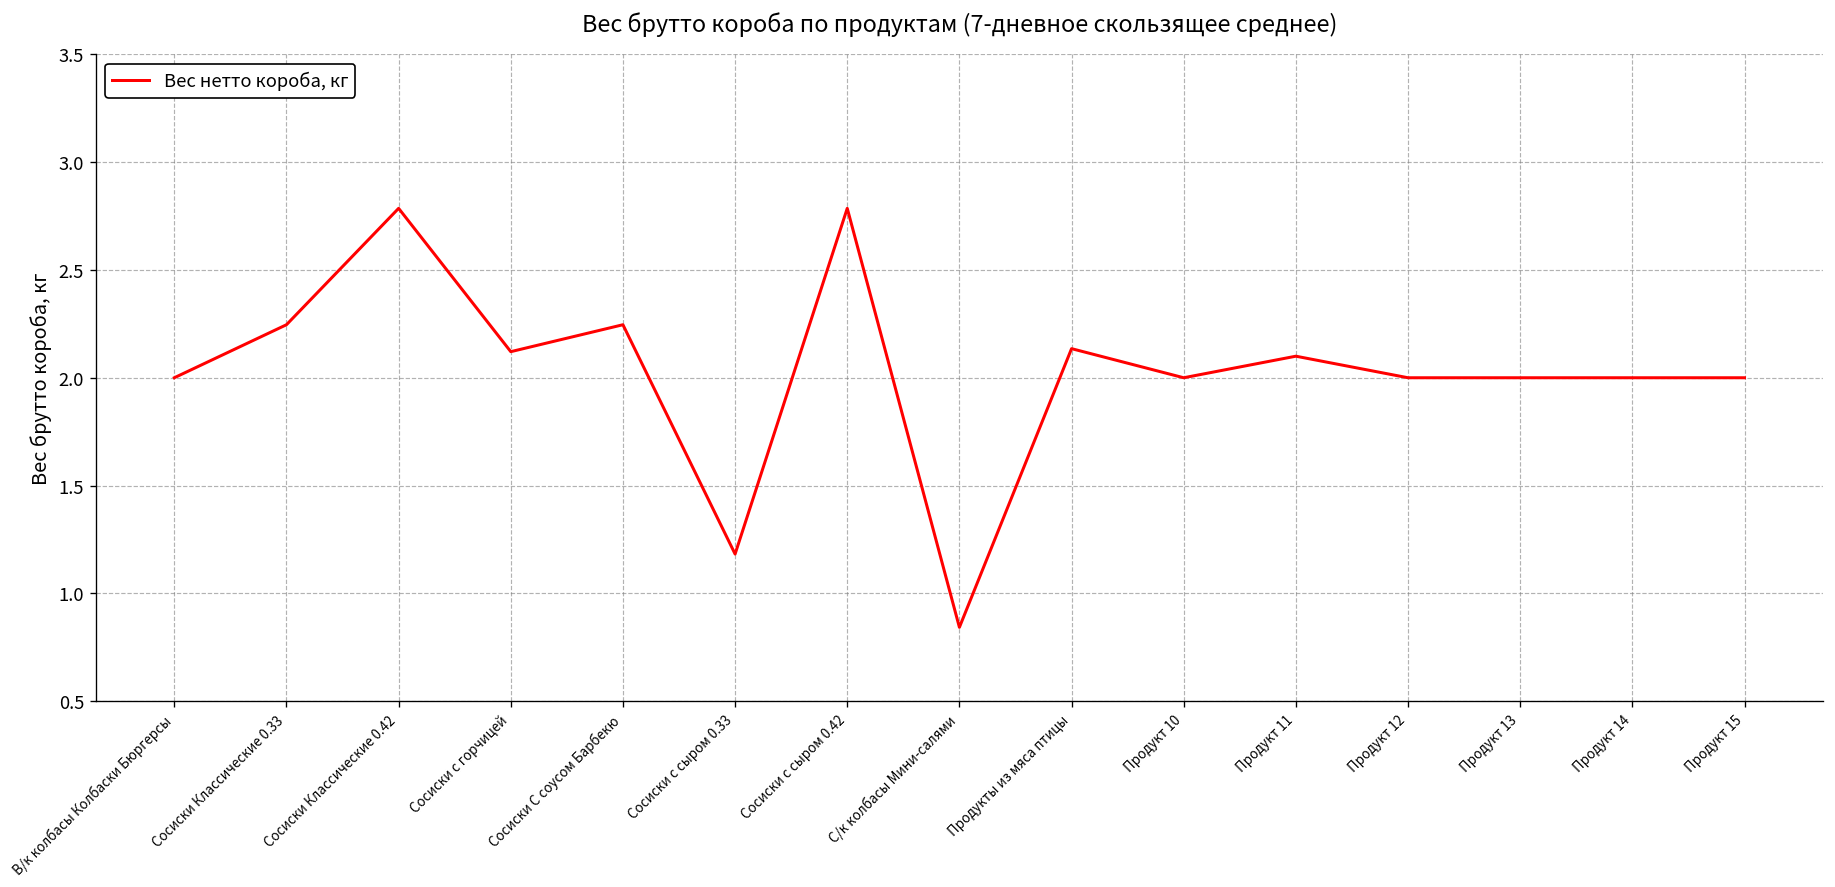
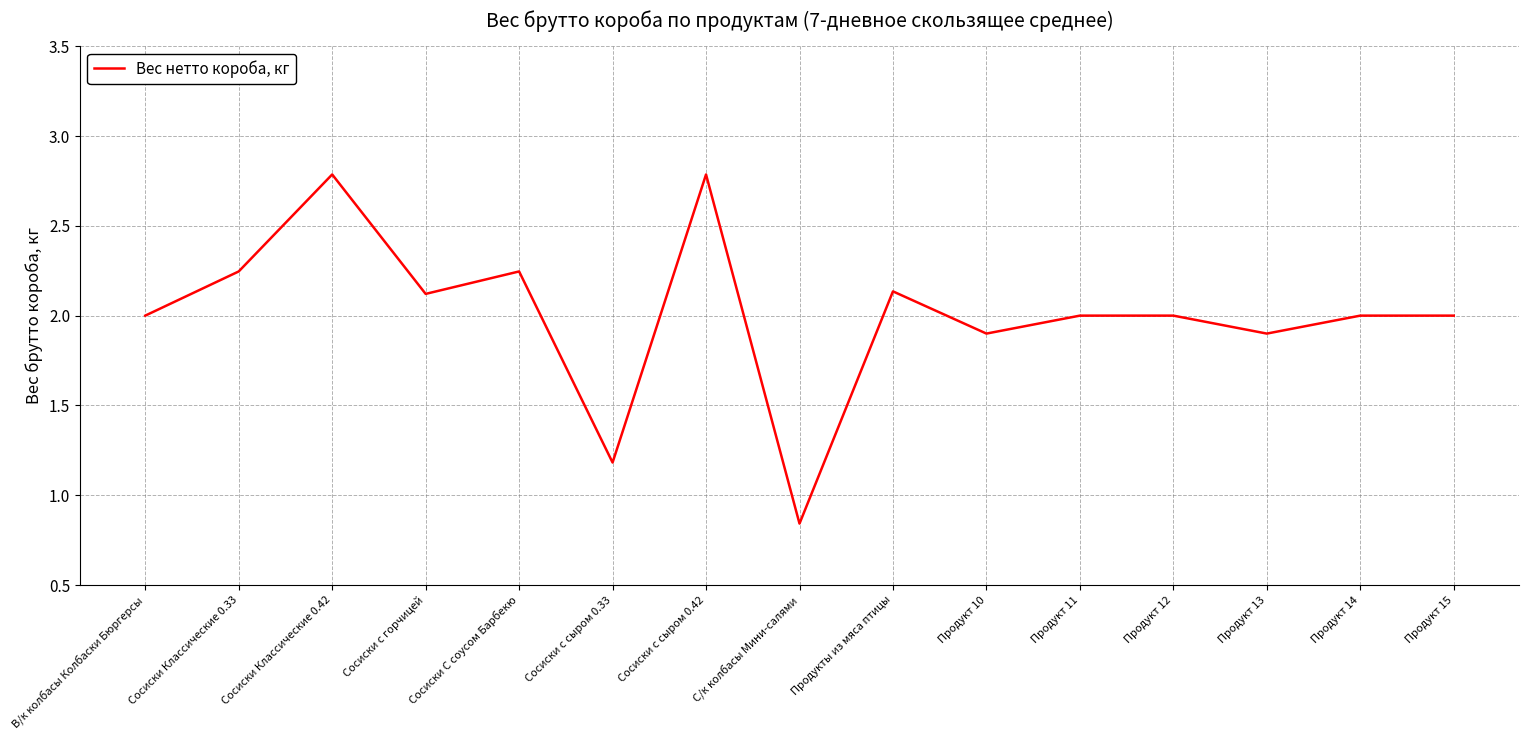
Продукт 10: 2.0 -> 1.9
Продукт 11: 2.1 -> 2.0
Продукт 13: 2.0 -> 1.9
